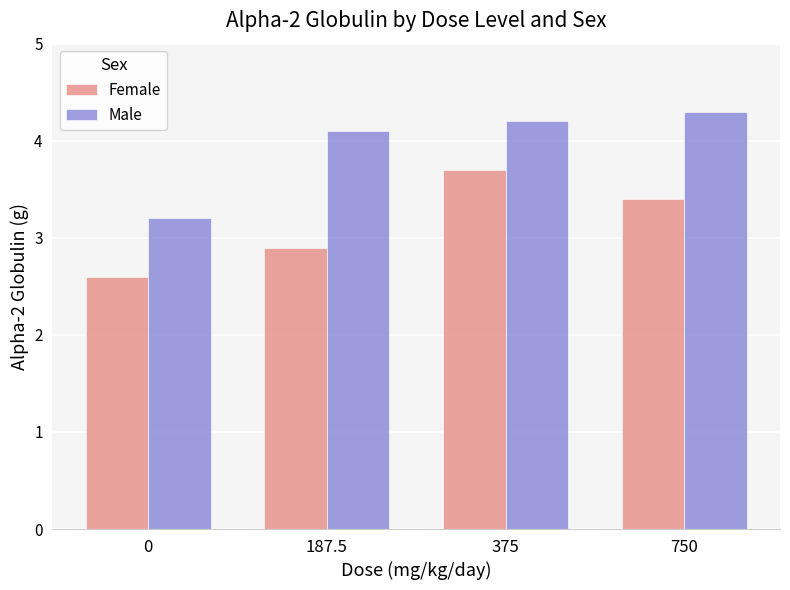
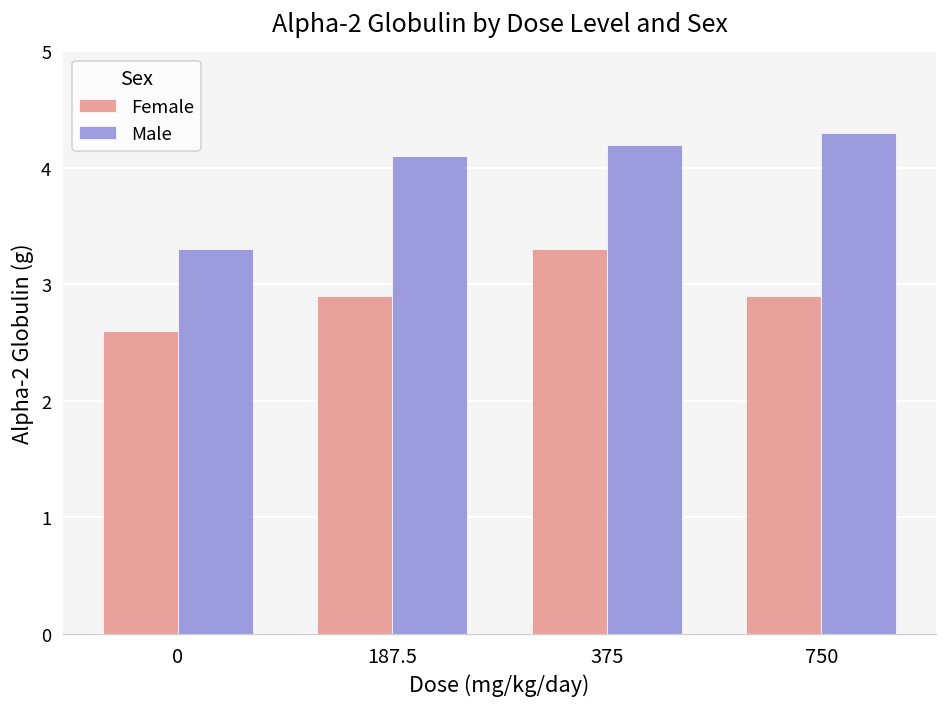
Male, 0: 3.2 -> 3.3
Female, 375: 3.7 -> 3.3
Female, 750: 3.4 -> 2.9
